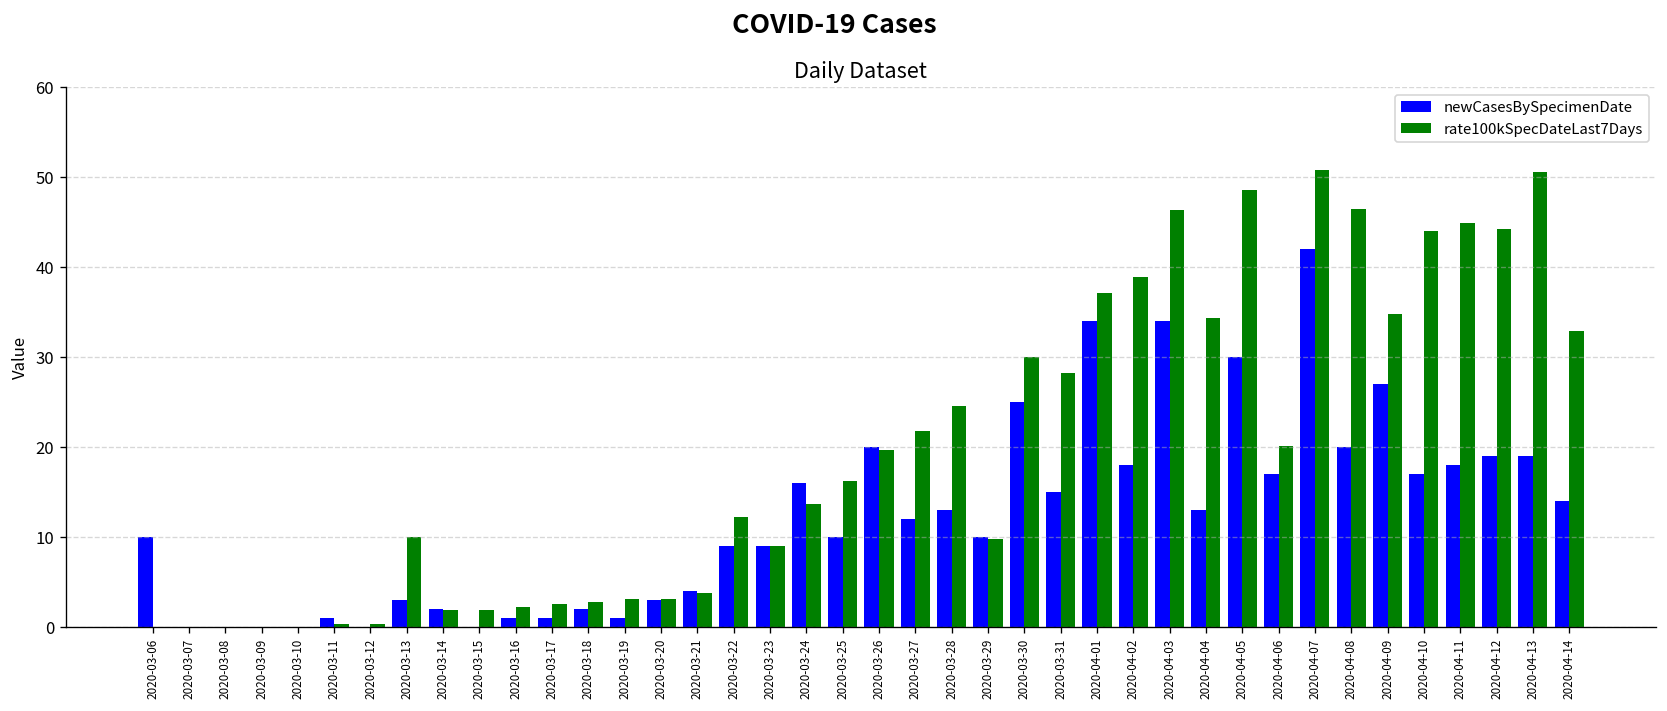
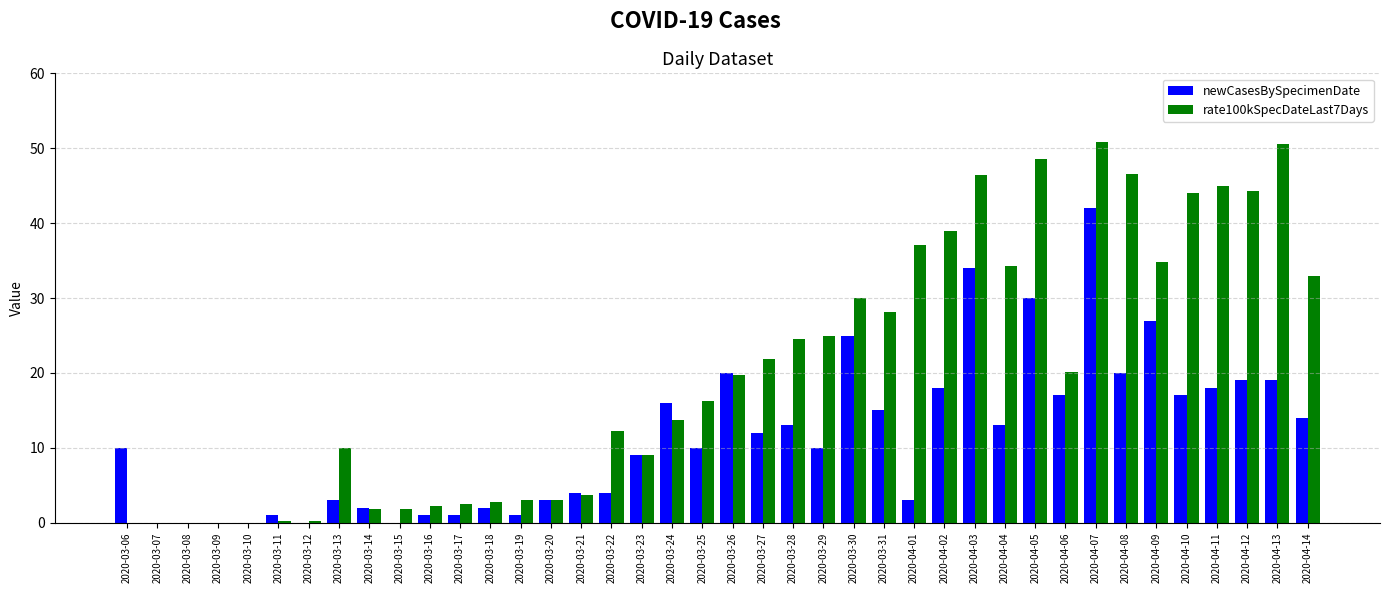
newCasesBySpecimenDate, 2020-03-22: 9 -> 4
rate100kSpecDateLast7Days, 2020-03-29: 10 -> 25
newCasesBySpecimenDate, 2020-04-01: 34 -> 3
